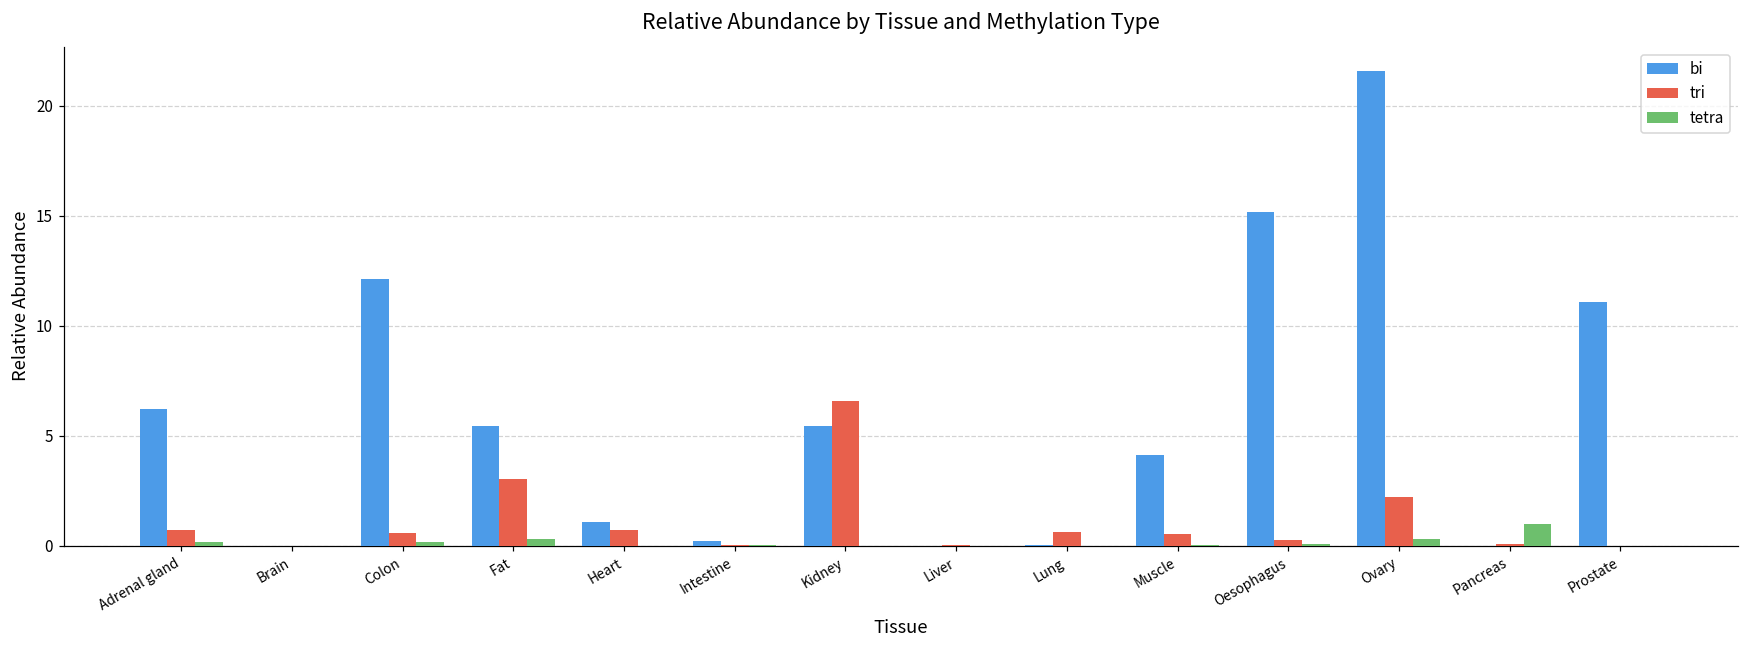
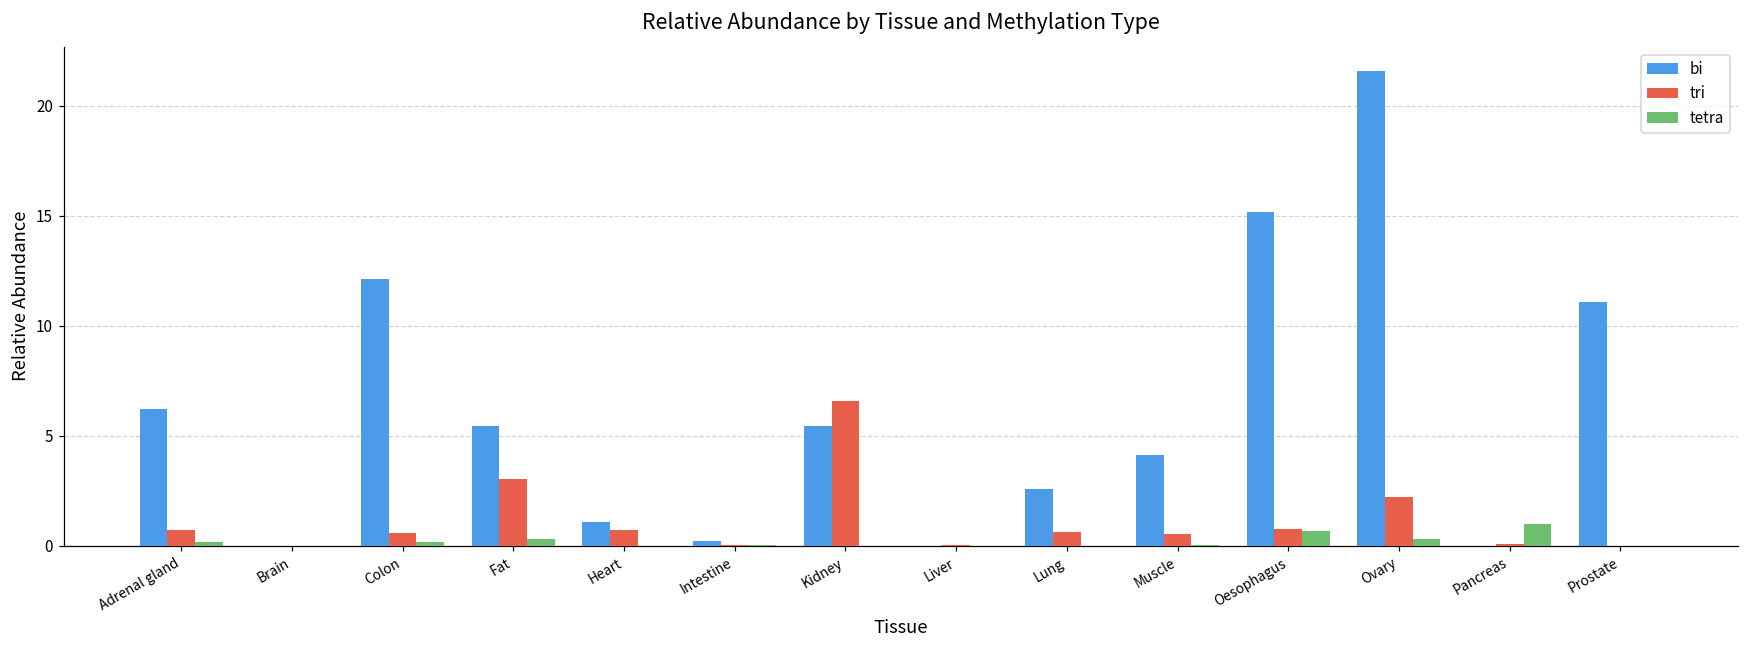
bi, Lung: 0.0 -> 2.6
tri, Oesophagus: 0.3 -> 0.7
tetra, Oesophagus: 0.1 -> 0.7
